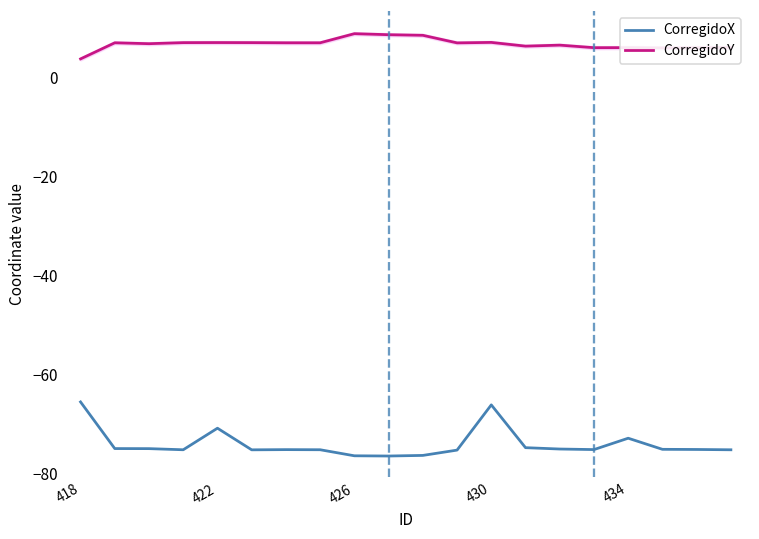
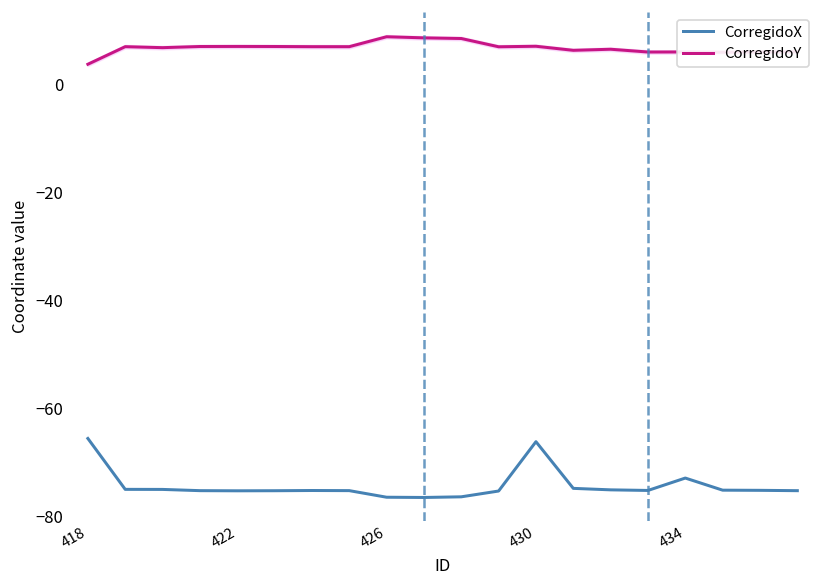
CorregidoX, 422: -71 -> -75
